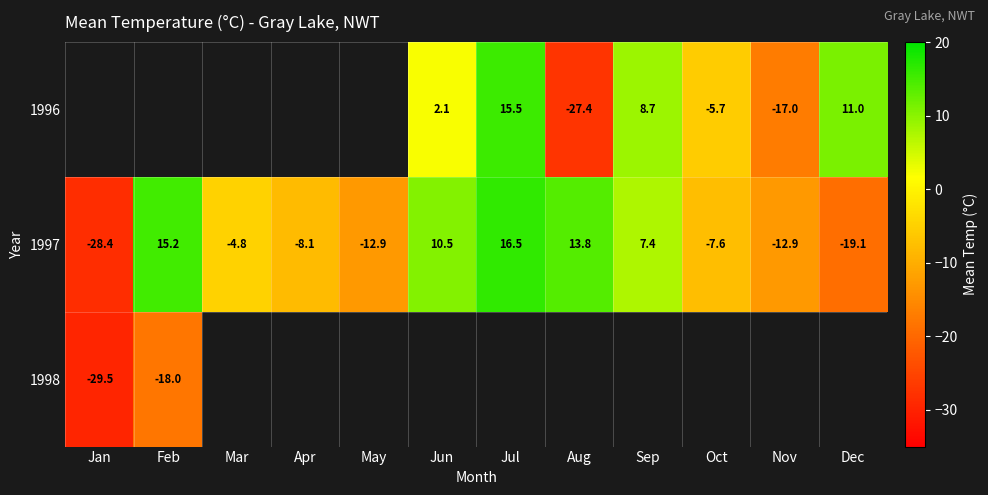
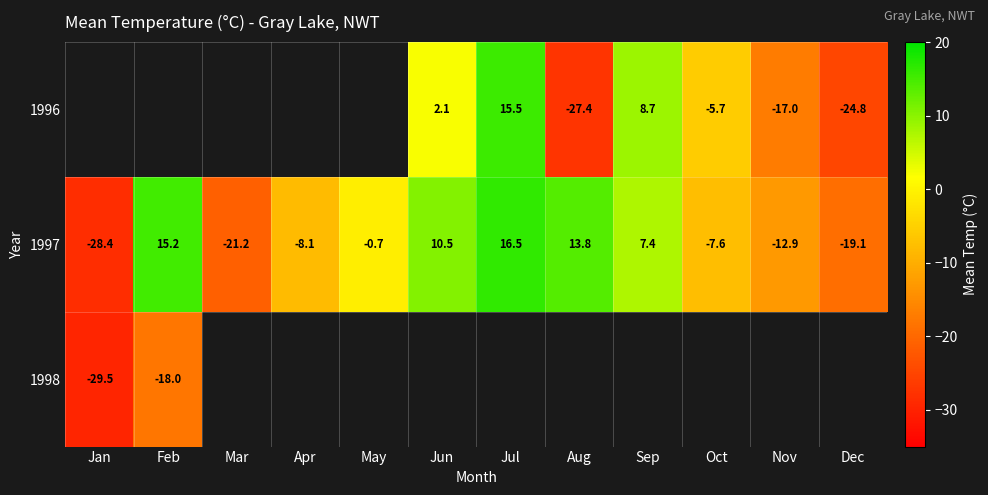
1996, Dec: 11.0 -> -24.8
1997, Mar: -4.8 -> -21.2
1997, May: -12.9 -> -0.7
